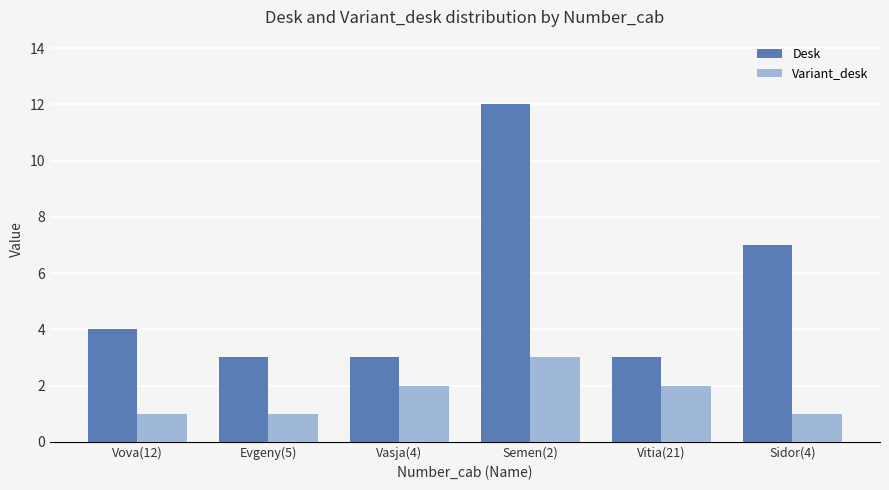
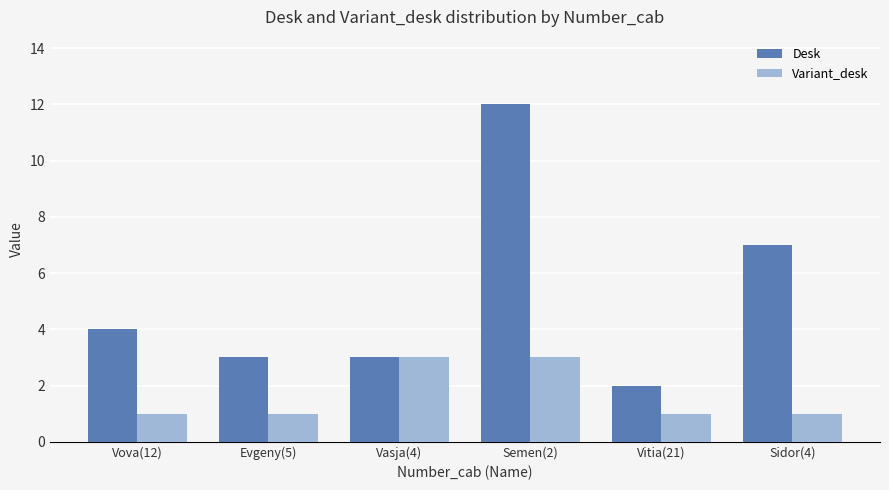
Variant_desk, Vasja(4): 2 -> 3
Desk, Vitia(21): 3 -> 2
Variant_desk, Vitia(21): 2 -> 1
